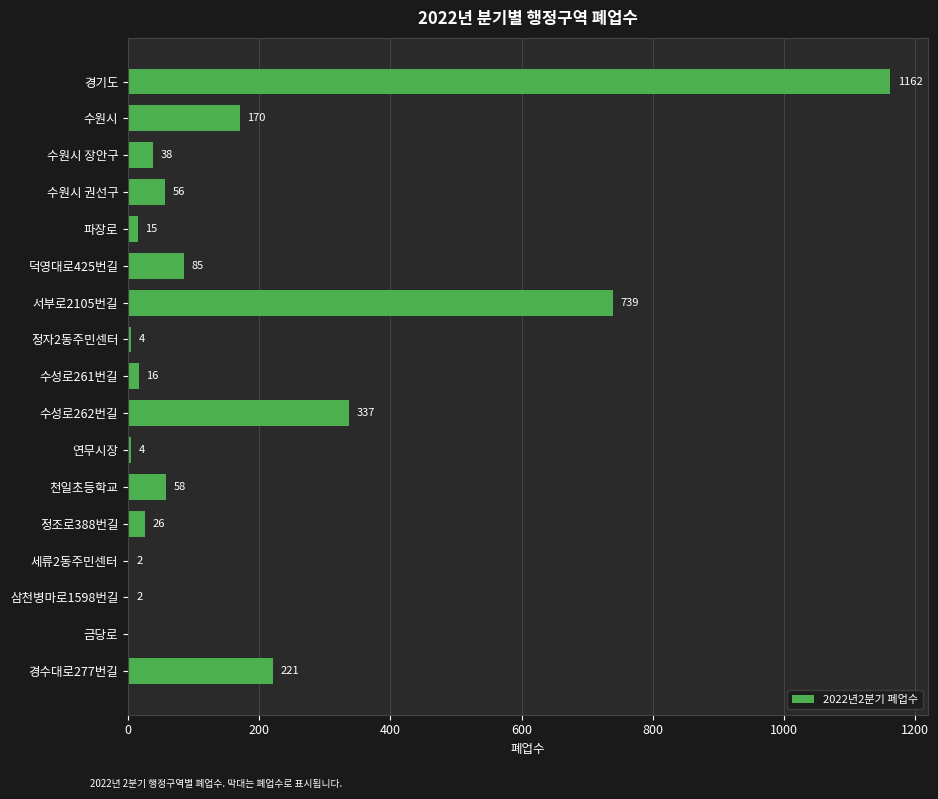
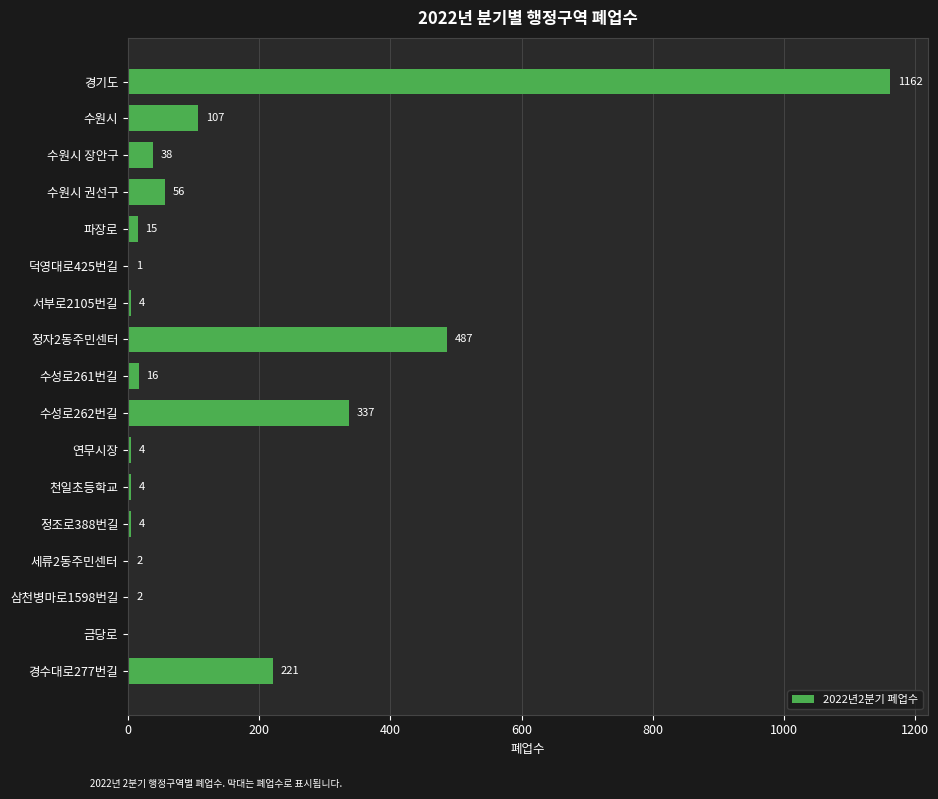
수원시: 170 -> 107
덕영대로425번길: 85 -> 1
서부로2105번길: 739 -> 4
정자2동주민센터: 4 -> 487
천일초등학교: 58 -> 4
정조로388번길: 26 -> 4
